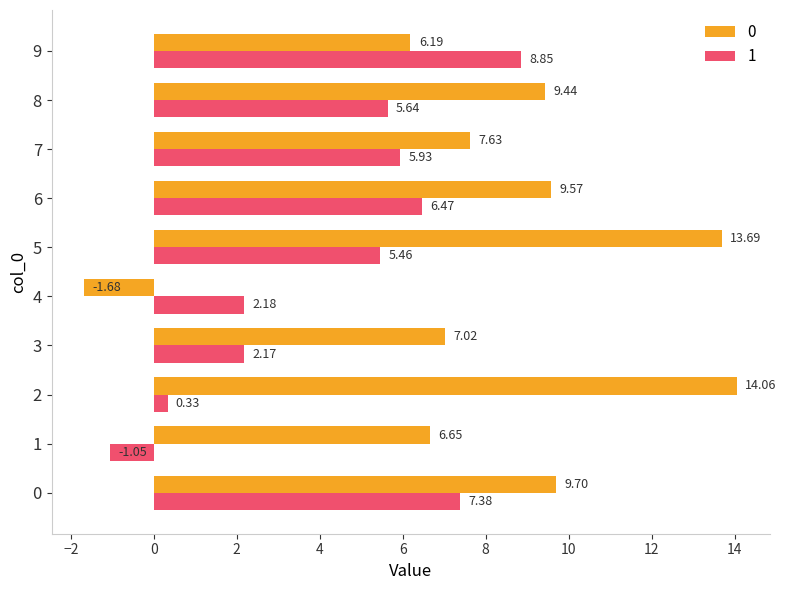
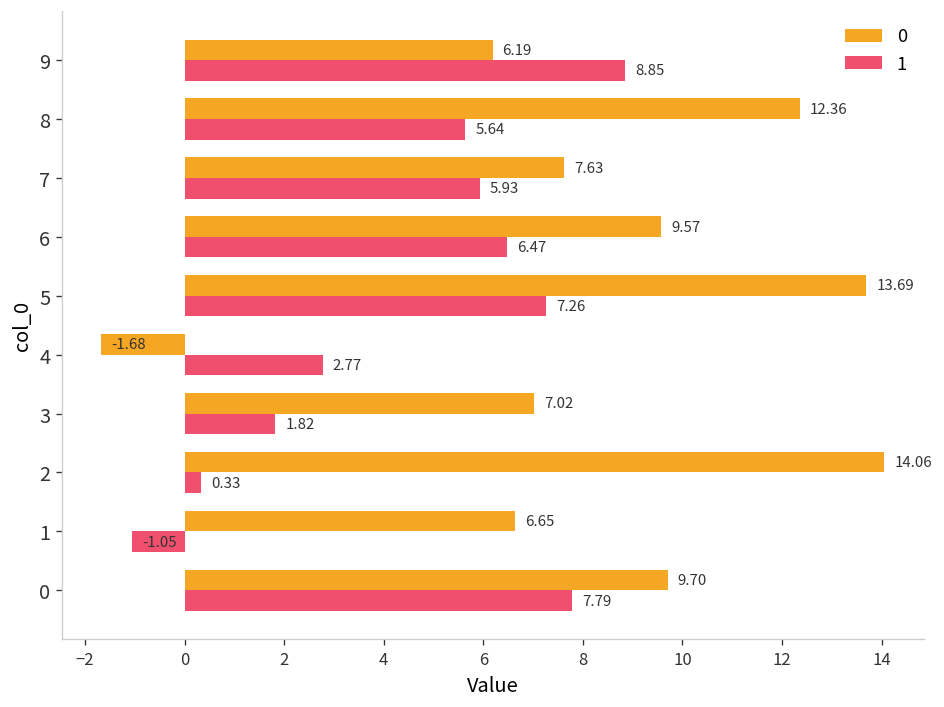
0, 8: 9.44 -> 12.36
1, 5: 5.46 -> 7.26
1, 4: 2.18 -> 2.77
1, 3: 2.17 -> 1.82
1, 0: 7.38 -> 7.79
